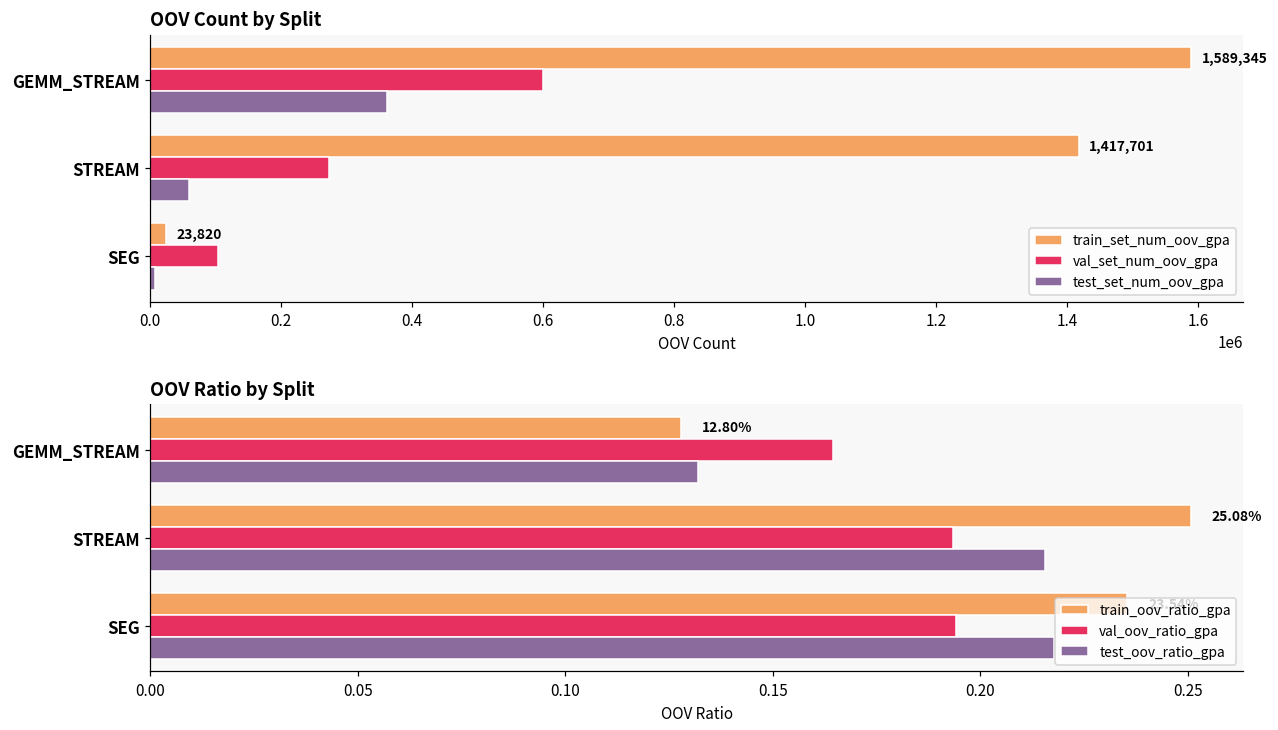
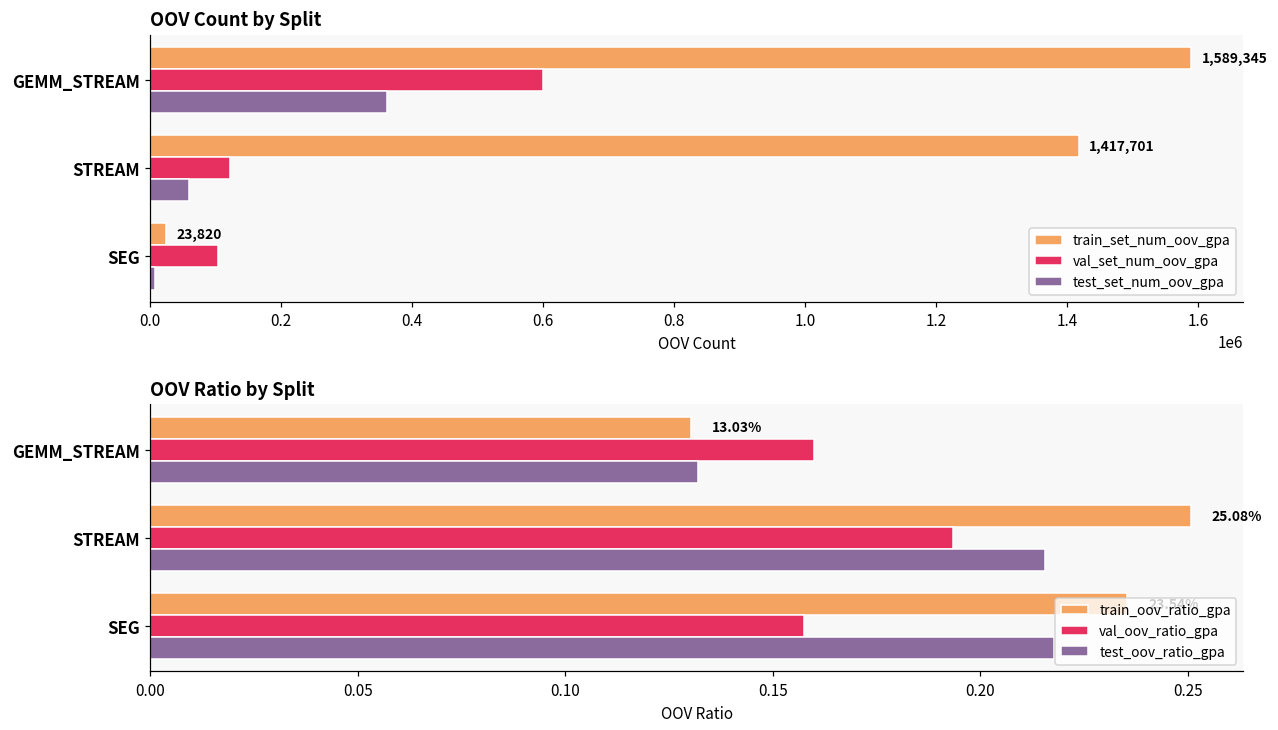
OOV Count by Split, val_set_num_oov_gpa, STREAM: 270000 -> 120000
OOV Ratio by Split, train_oov_ratio_gpa, GEMM_STREAM: 12.80% -> 13.03%
OOV Ratio by Split, val_oov_ratio_gpa, GEMM_STREAM: 0.164 -> 0.160
OOV Ratio by Split, val_oov_ratio_gpa, SEG: 0.194 -> 0.158
